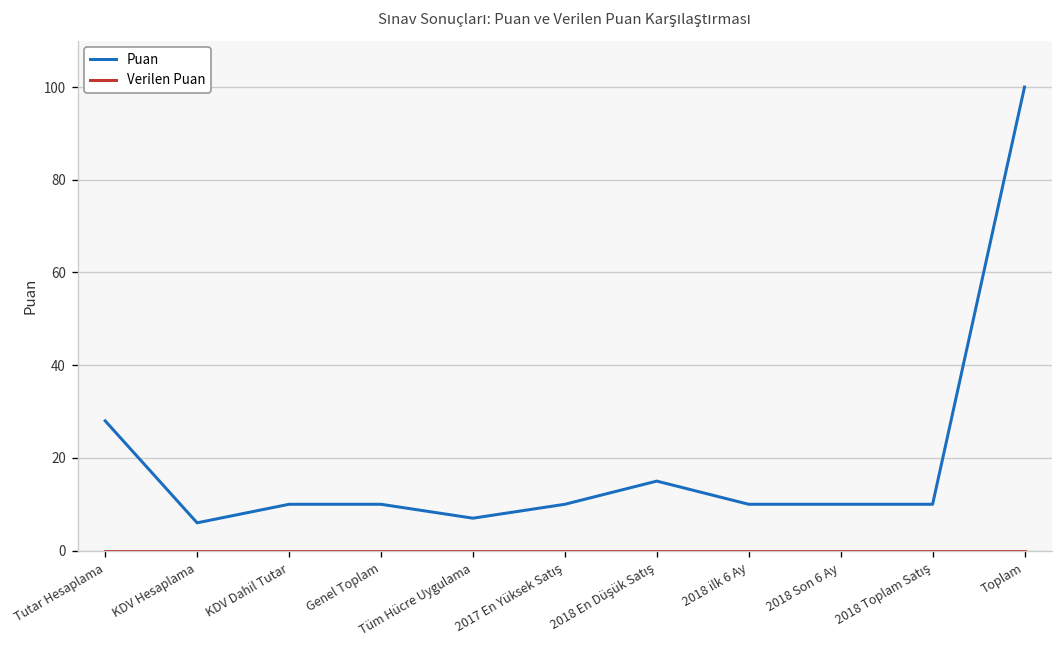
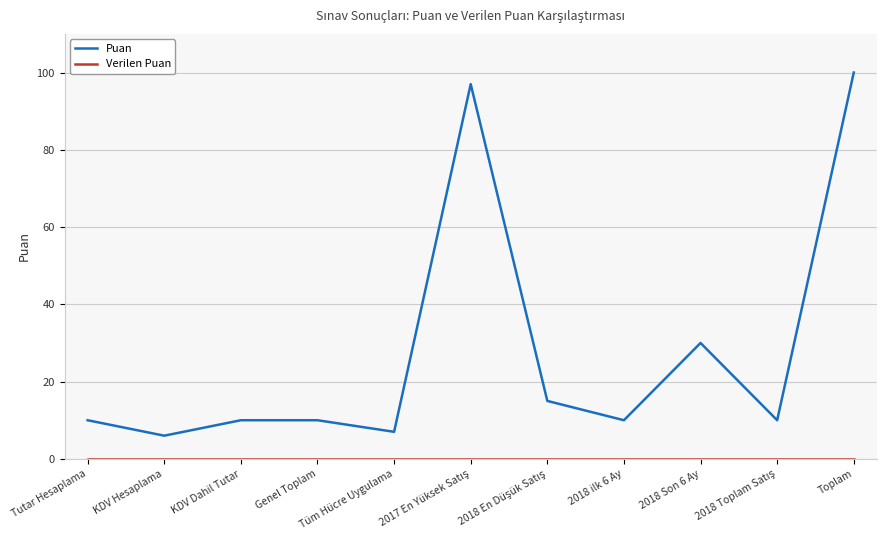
Puan, Tutar Hesaplama: 28 -> 10
Puan, 2017 En Yüksek Satış: 10 -> 97
Puan, 2018 Son 6 Ay: 10 -> 30
